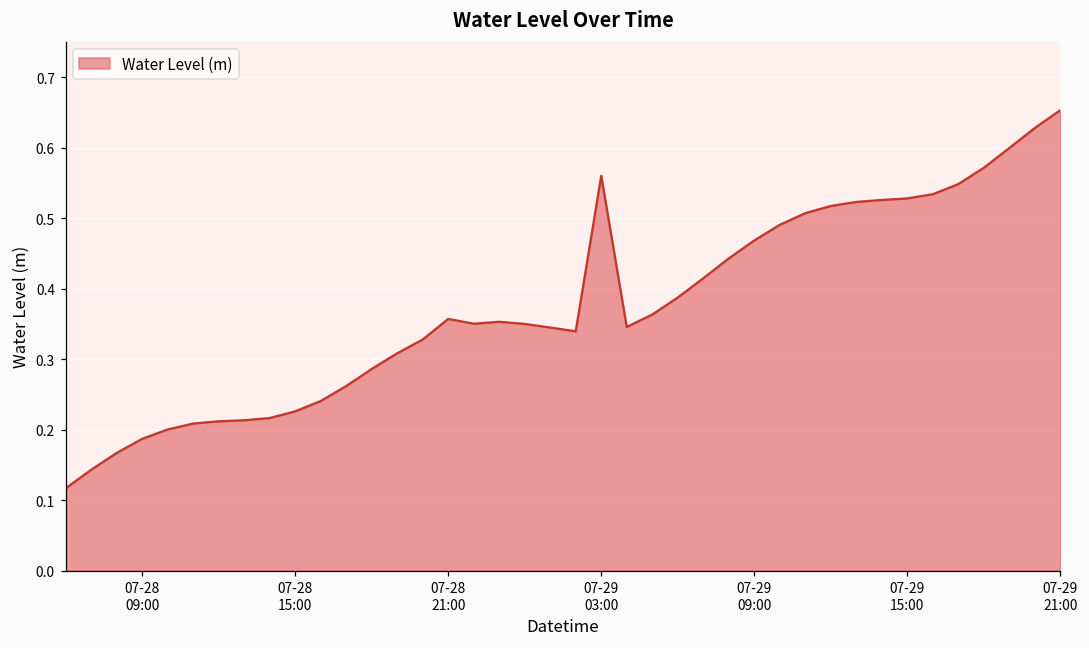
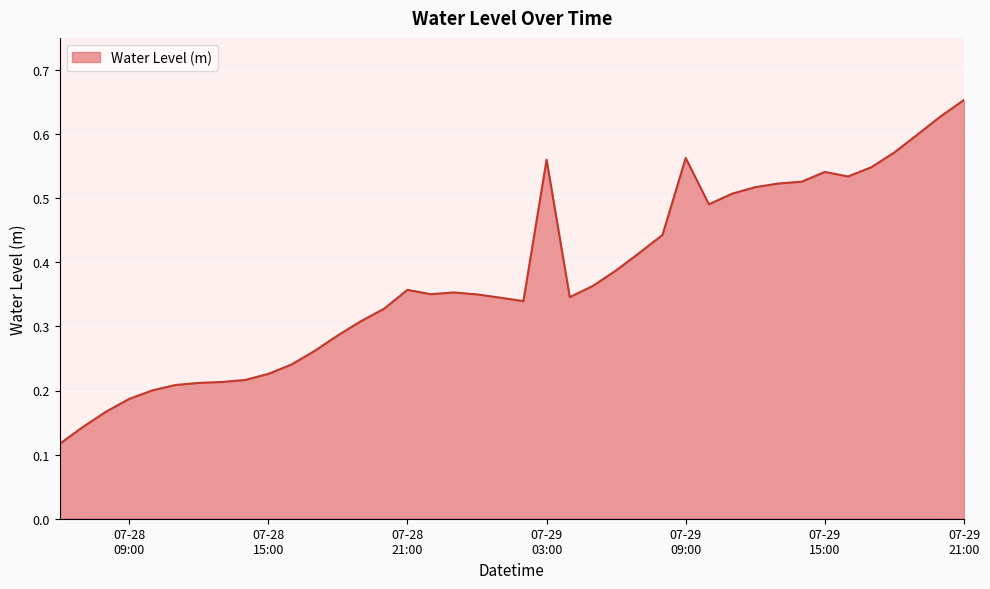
07-29 09:00: 0.47 -> 0.56
07-29 15:00: 0.53 -> 0.54
